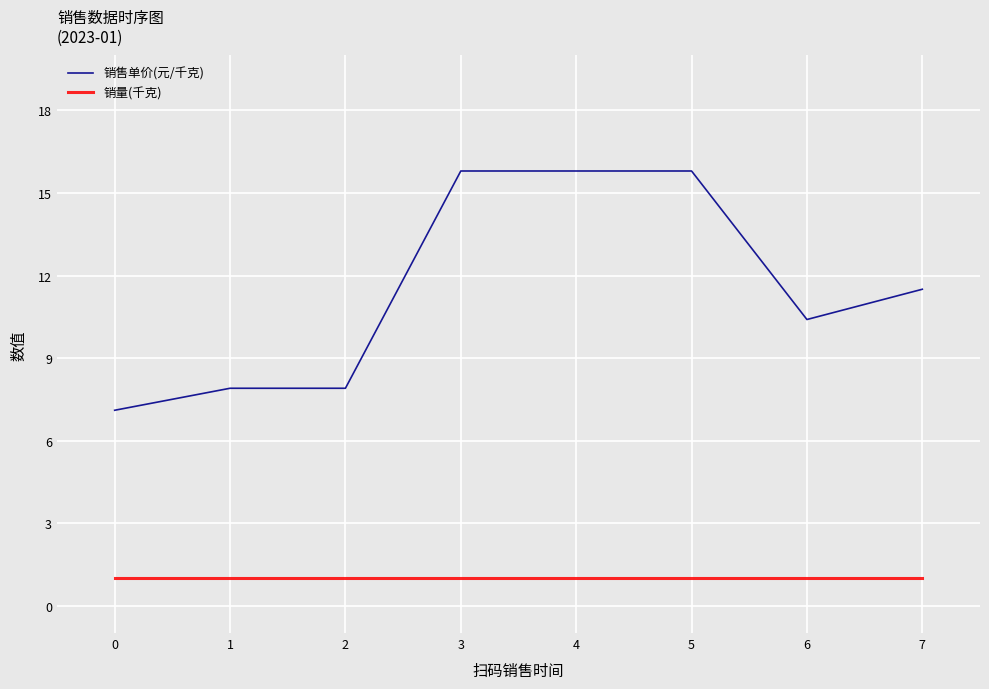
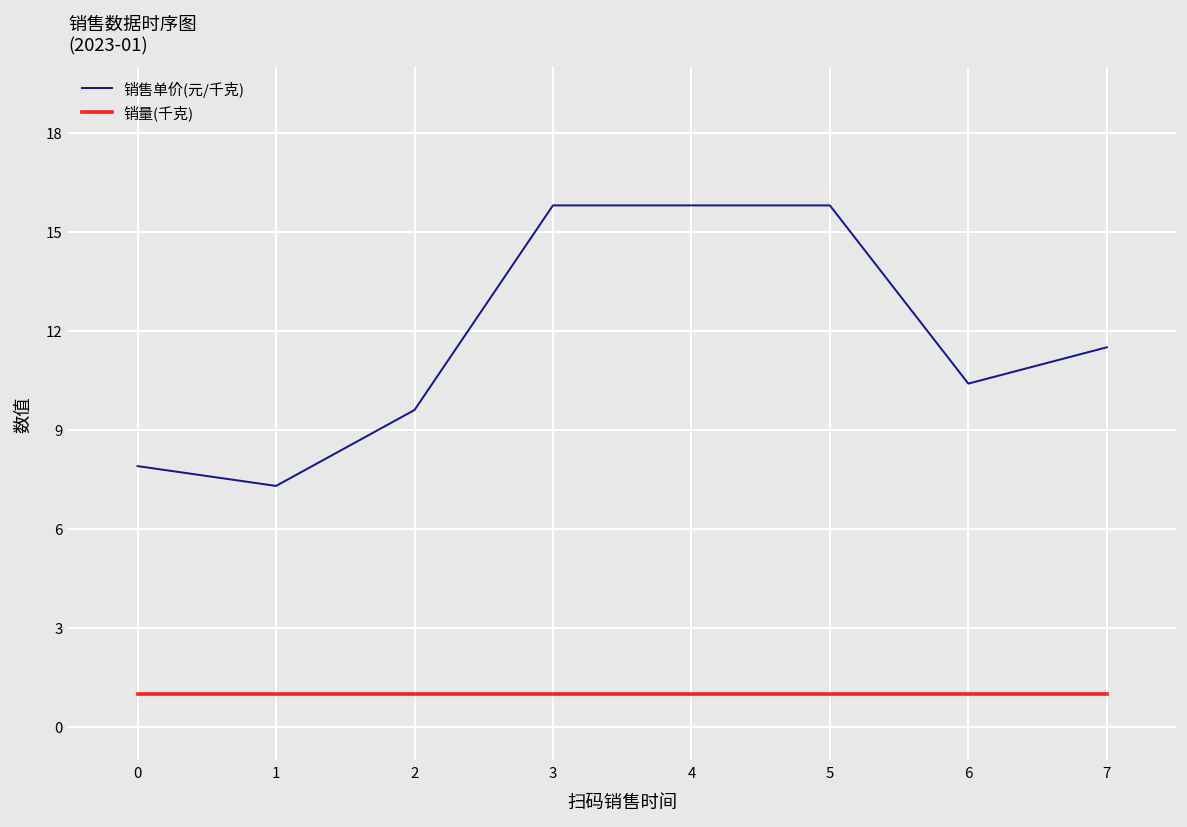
销售单价(元/千克), 0: 7.1 -> 7.9
销售单价(元/千克), 1: 7.9 -> 7.3
销售单价(元/千克), 2: 7.9 -> 9.6
